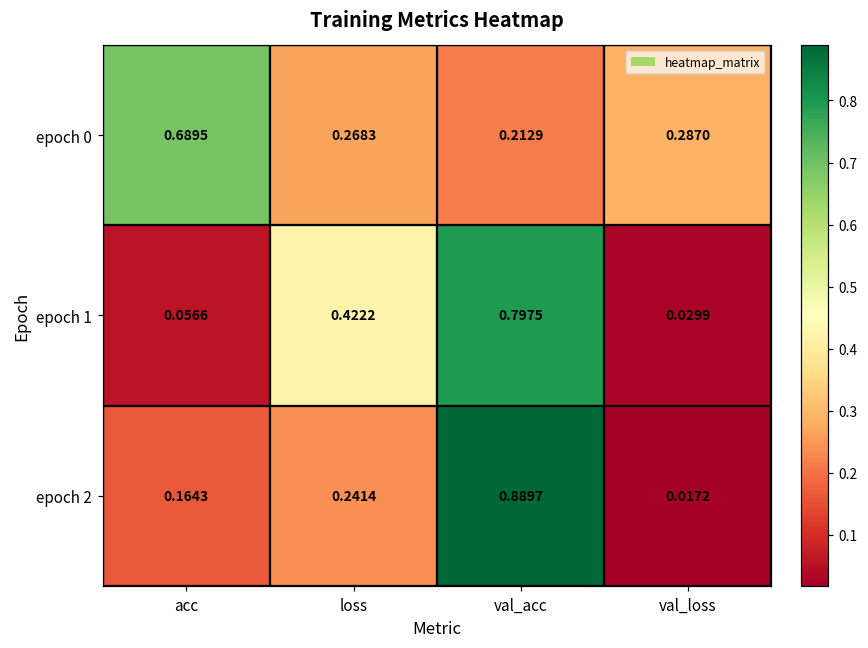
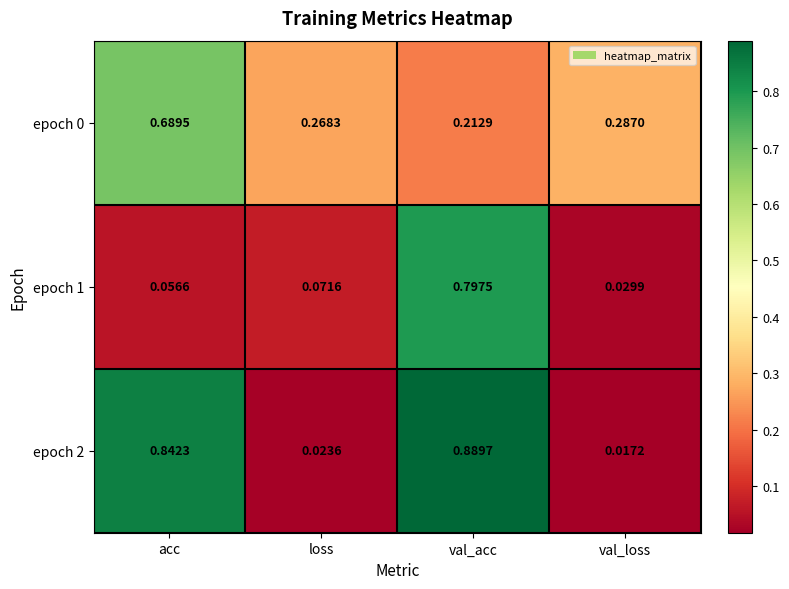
epoch 1, loss: 0.4222 -> 0.0716
epoch 2, acc: 0.1643 -> 0.8423
epoch 2, loss: 0.2414 -> 0.0236
